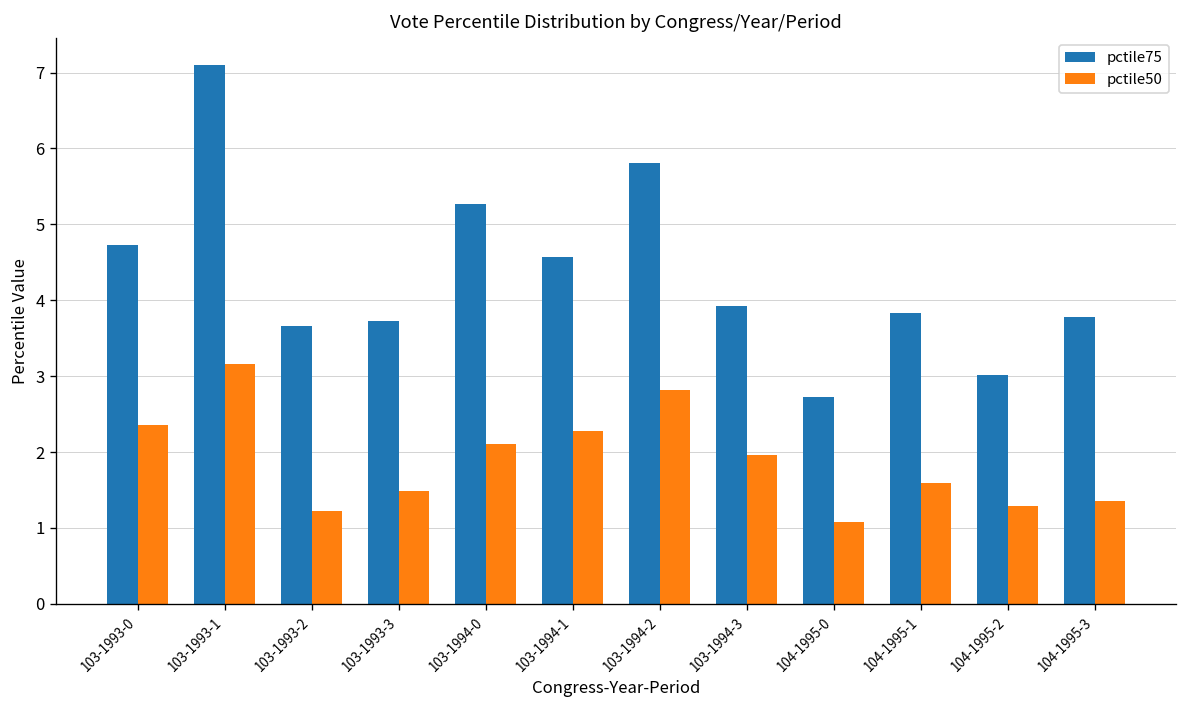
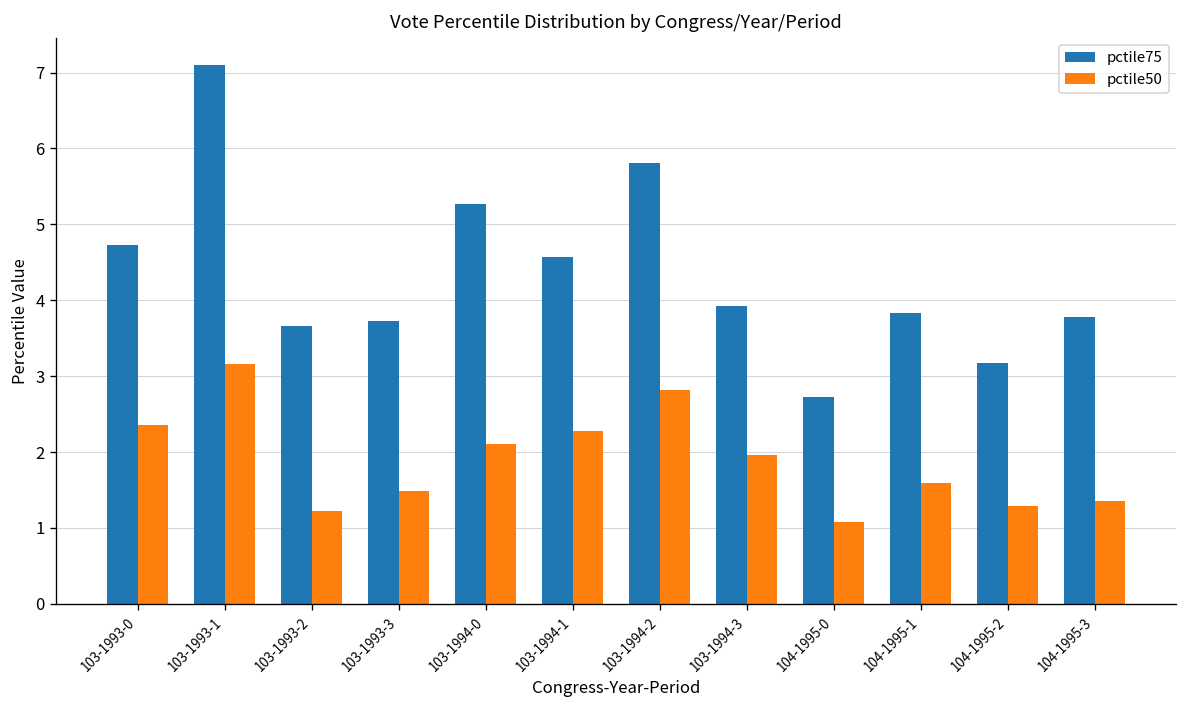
pctile75, 104-1995-2: 3.0 -> 3.2
